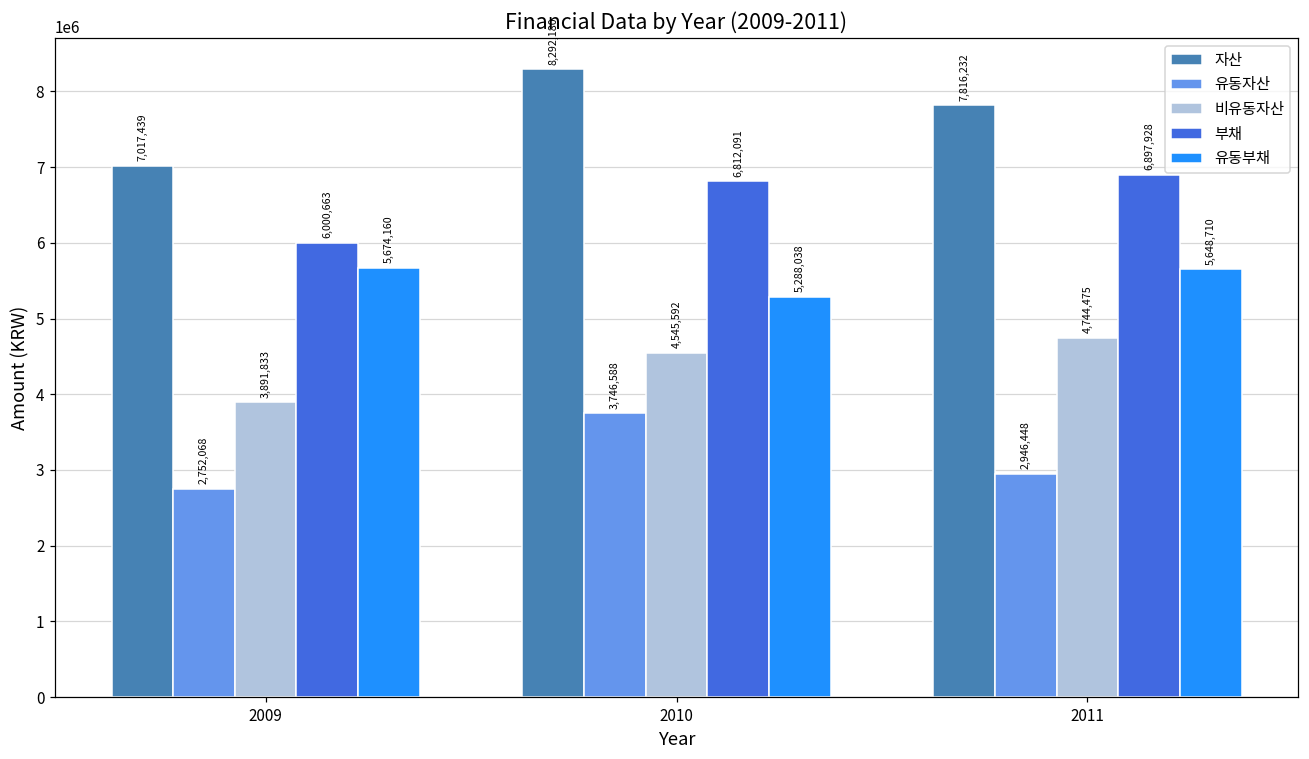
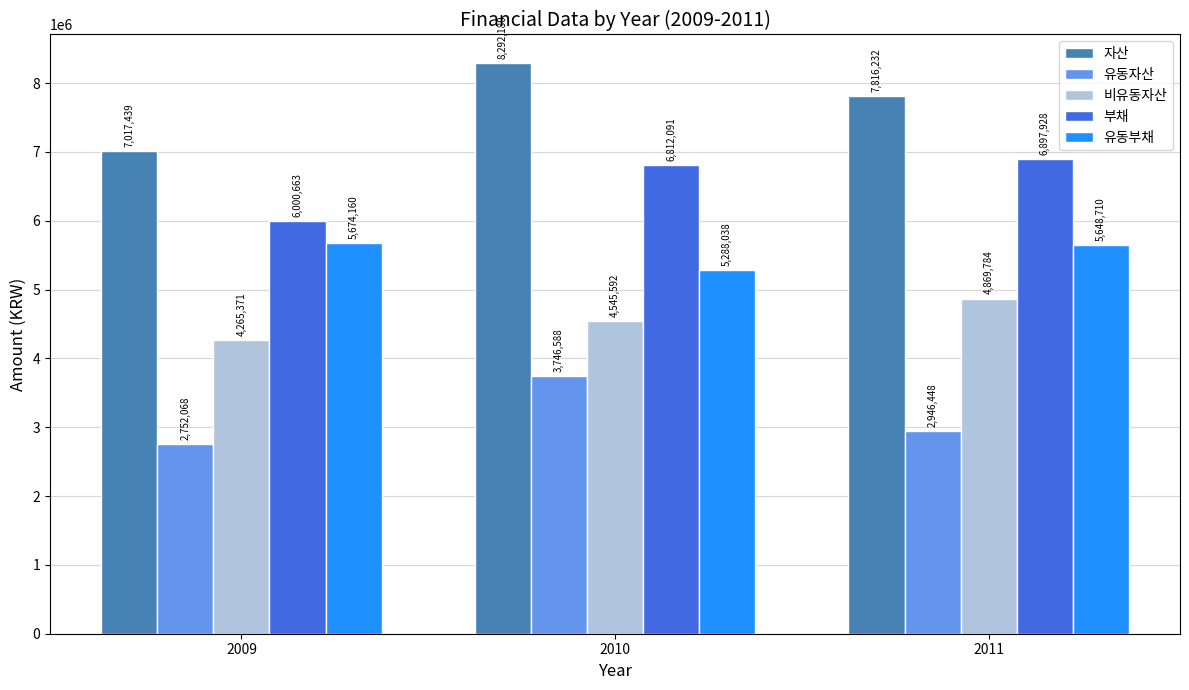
비유동자산, 2009: 3,891,833 -> 4,265,371
비유동자산, 2011: 4,744,475 -> 4,869,784
